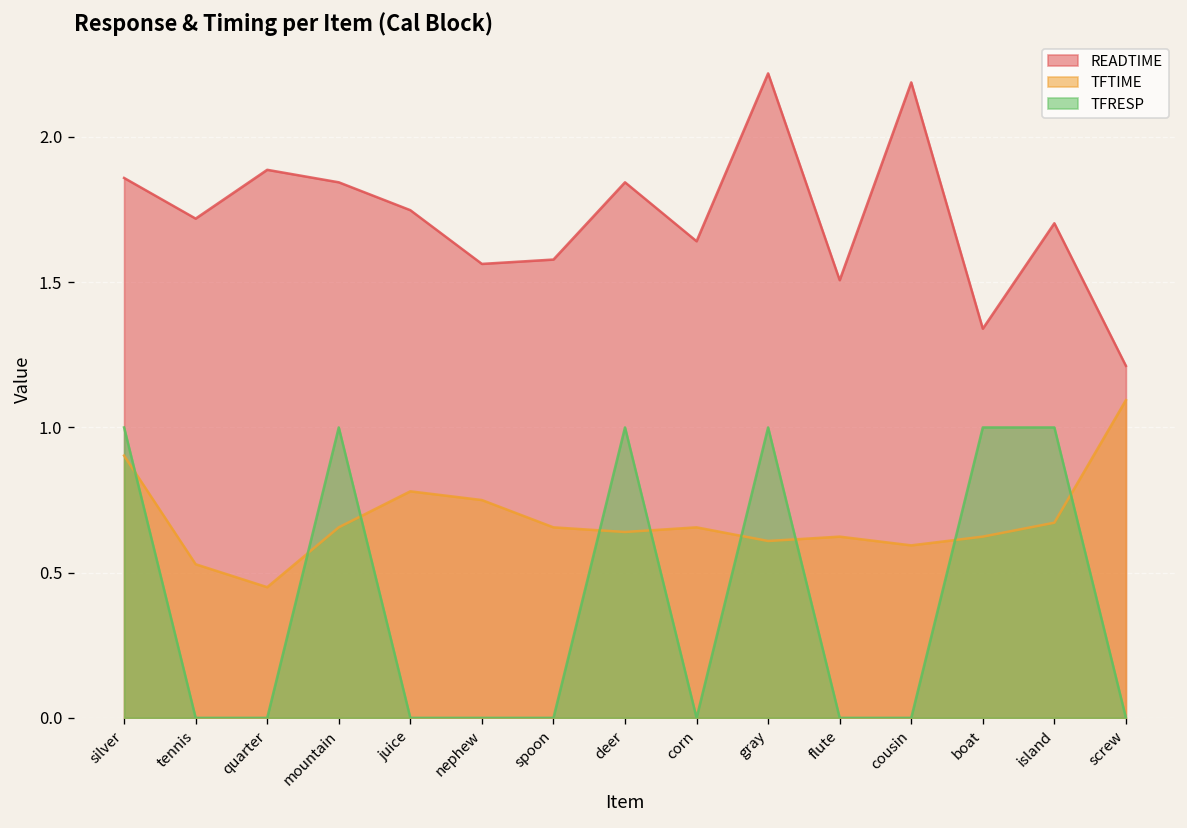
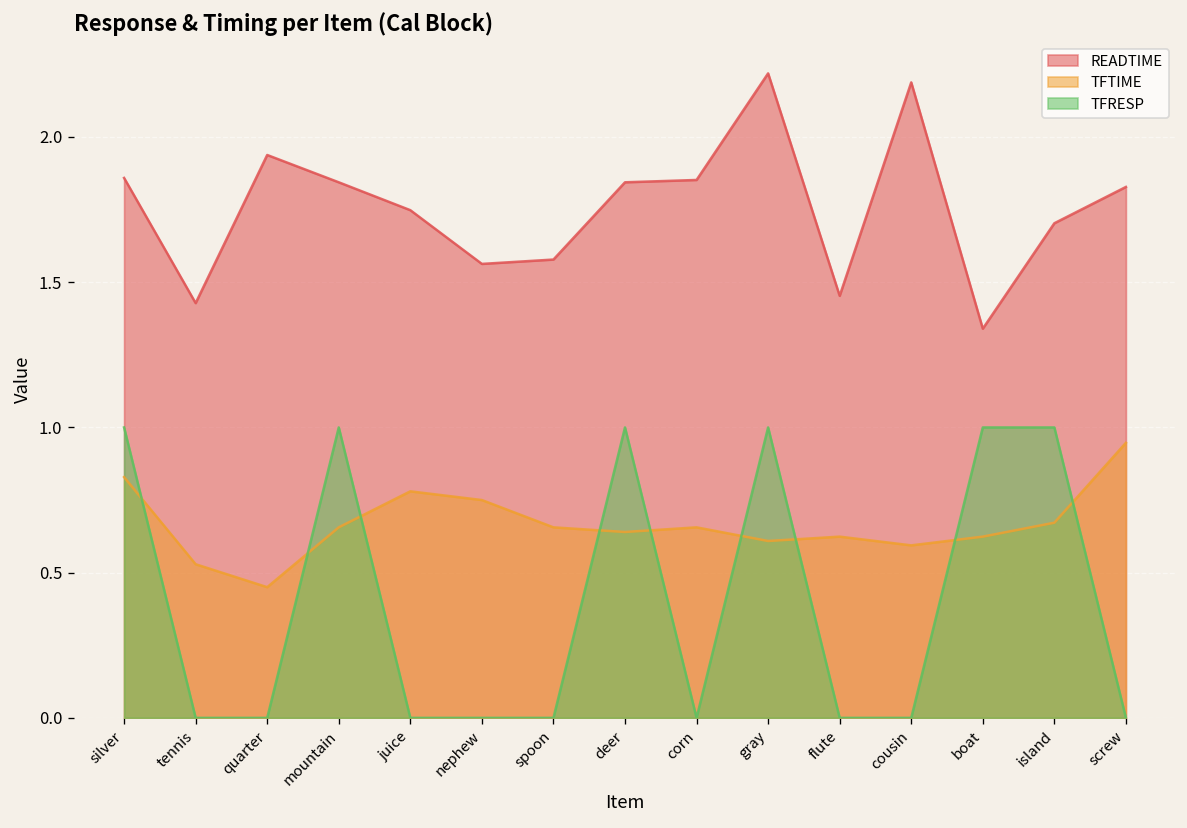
TFTIME, silver: 0.90 -> 0.83
READTIME, tennis: 1.72 -> 1.43
READTIME, quarter: 1.89 -> 1.94
READTIME, corn: 1.64 -> 1.85
READTIME, flute: 1.51 -> 1.45
READTIME, screw: 1.21 -> 1.83
TFTIME, screw: 1.09 -> 0.95
